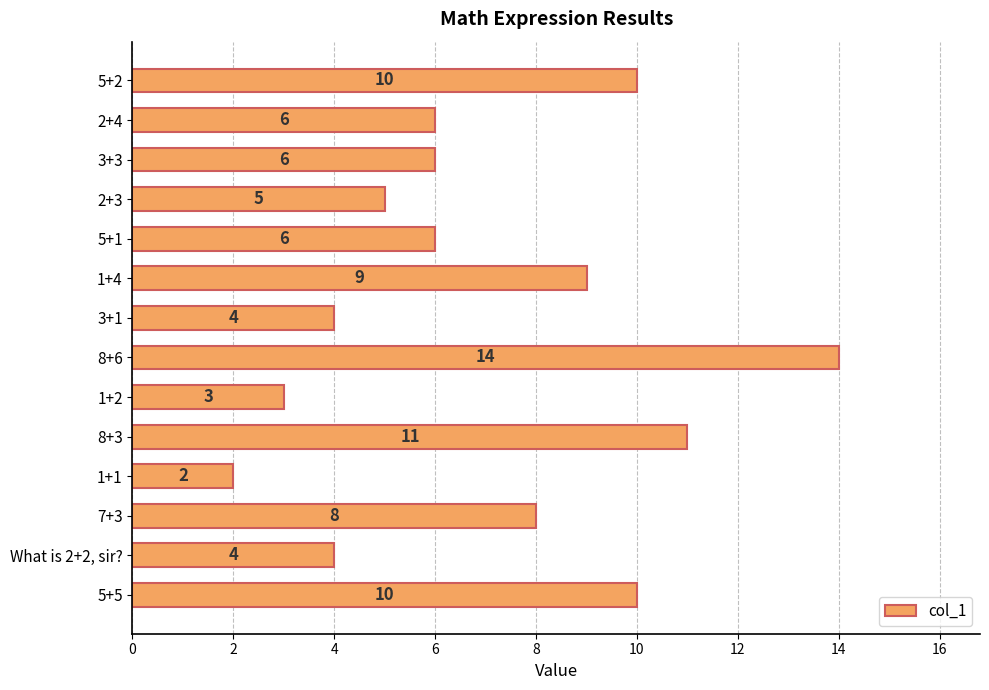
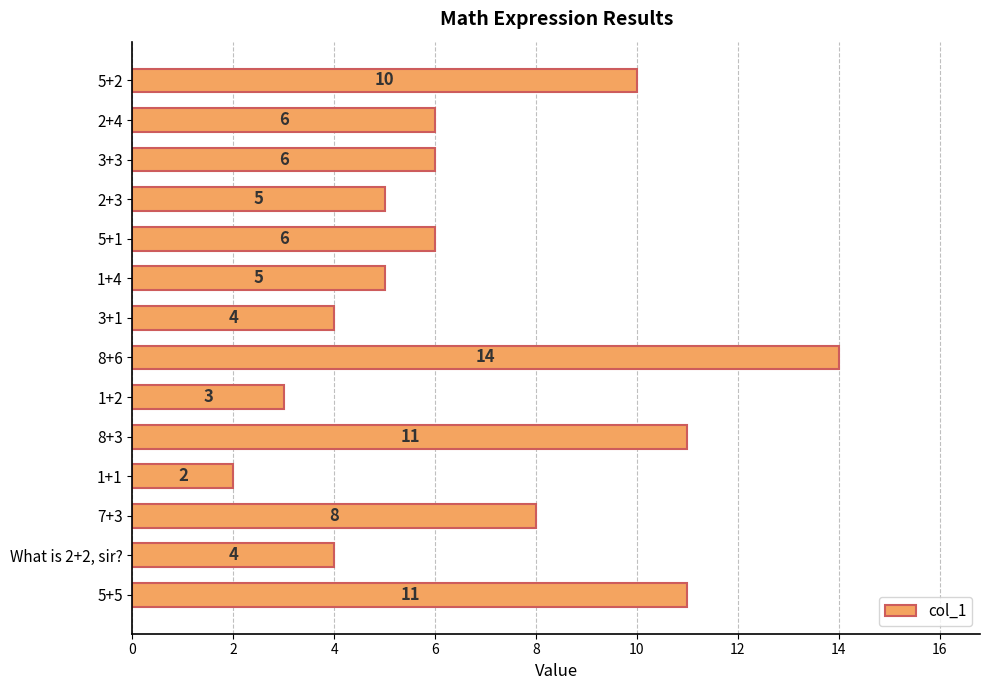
1+4: 9 -> 5
5+5: 10 -> 11
